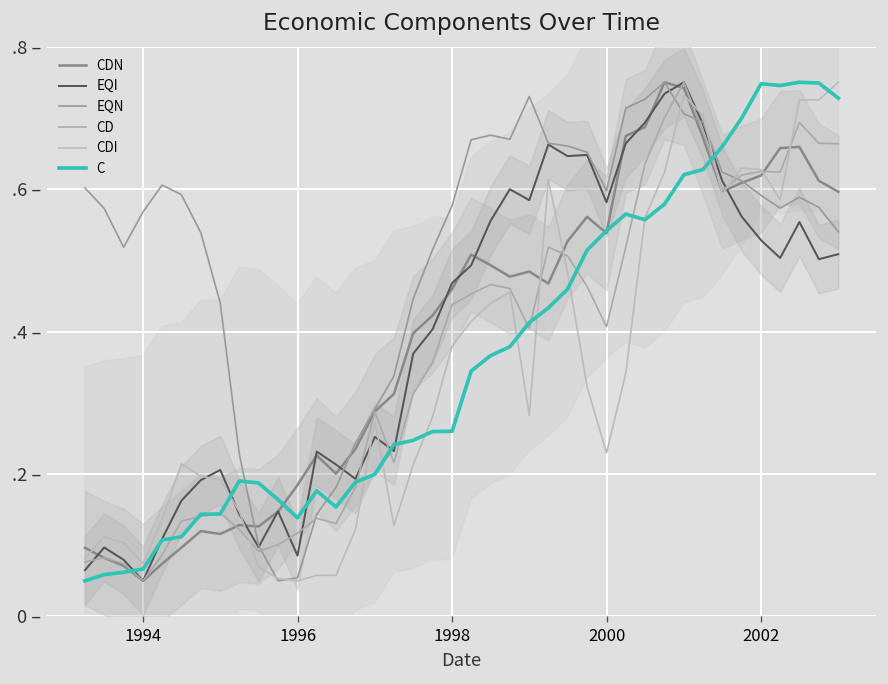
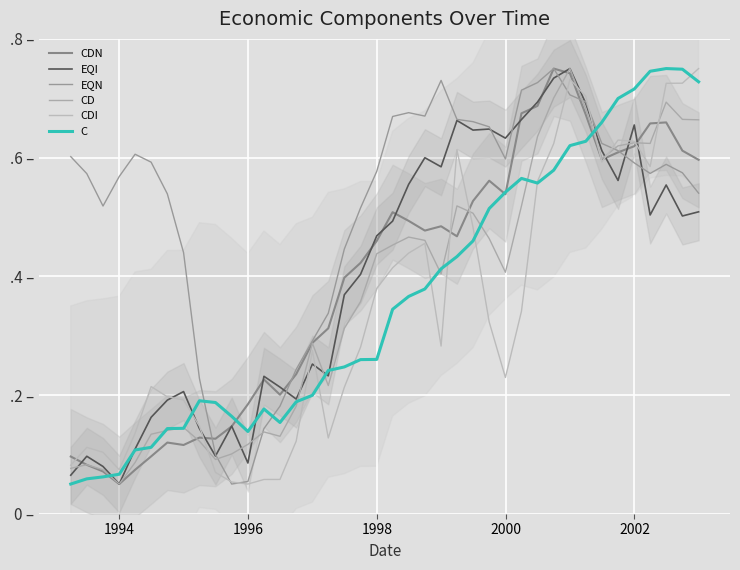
EQI, 2000: .5.8 – -> .6.3 –
EQI, 2002: .5.3 – -> .6.5 –
C, 2002: .7.5 – -> .7.2 –
